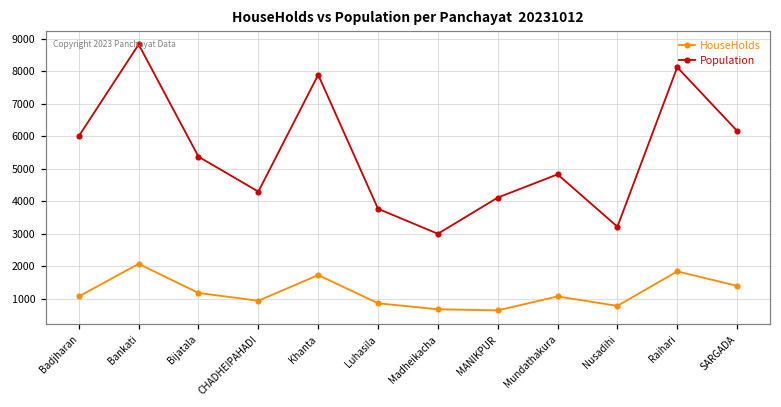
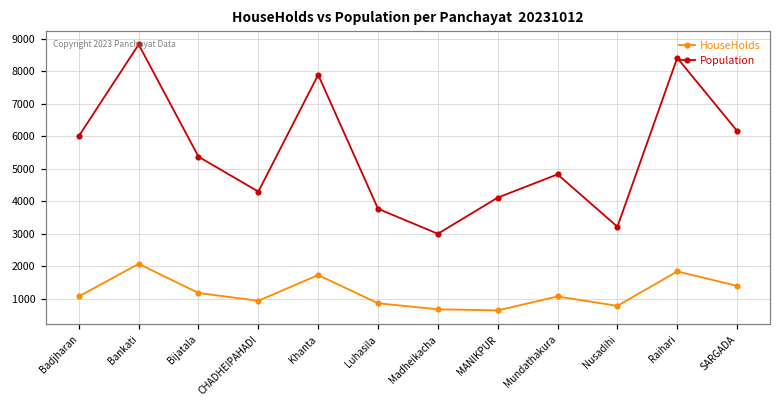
Population, Raihari: 8100 -> 8400
